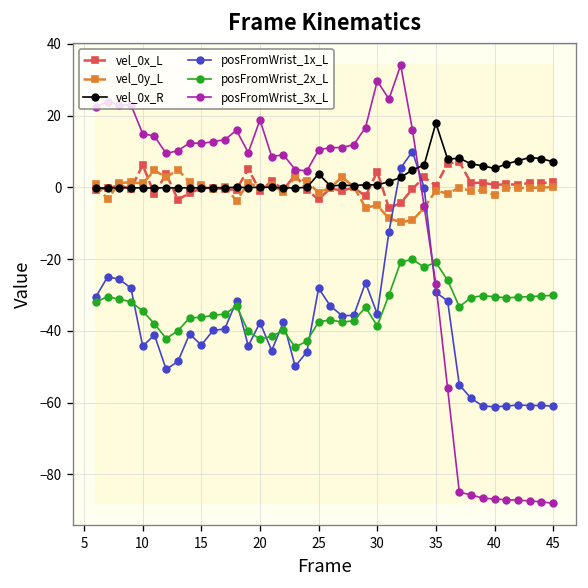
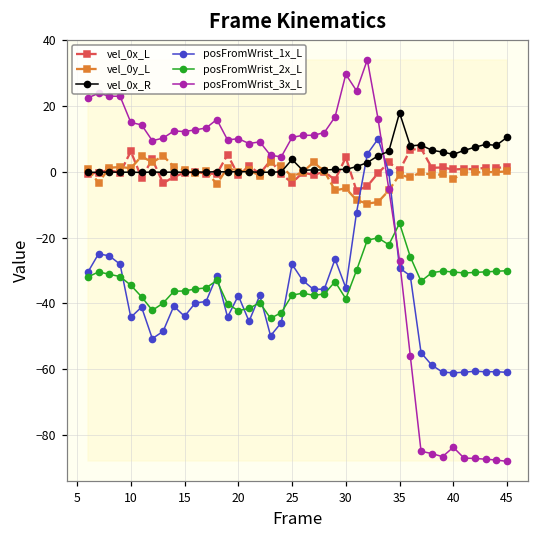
posFromWrist_3x_L, 20: 19 -> 10
posFromWrist_2x_L, 35: -21 -> -16
posFromWrist_3x_L, 40: -87 -> -84
vel_0x_R, 45: 7 -> 10
